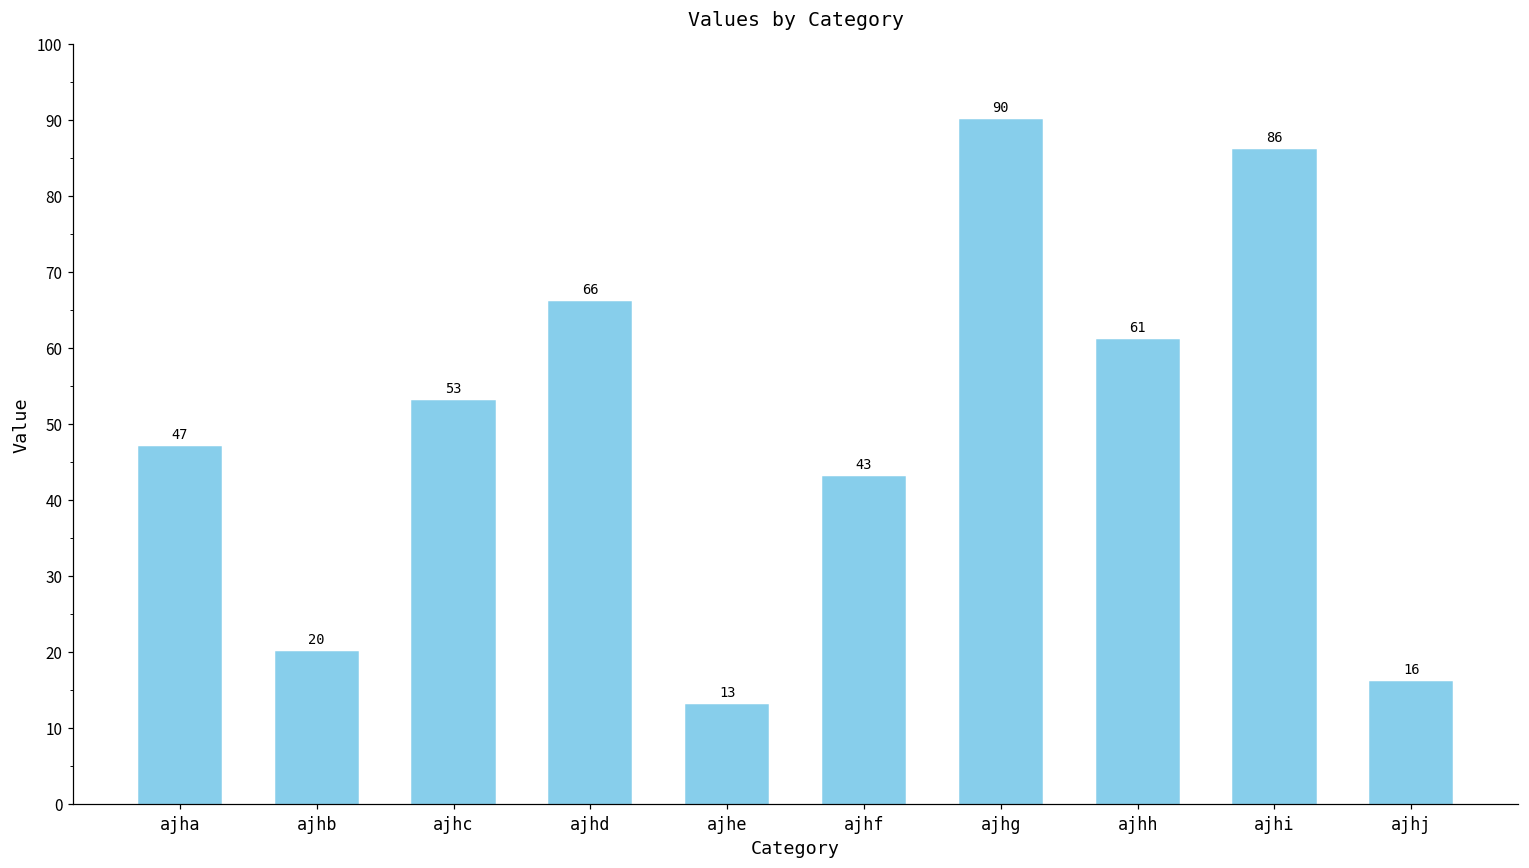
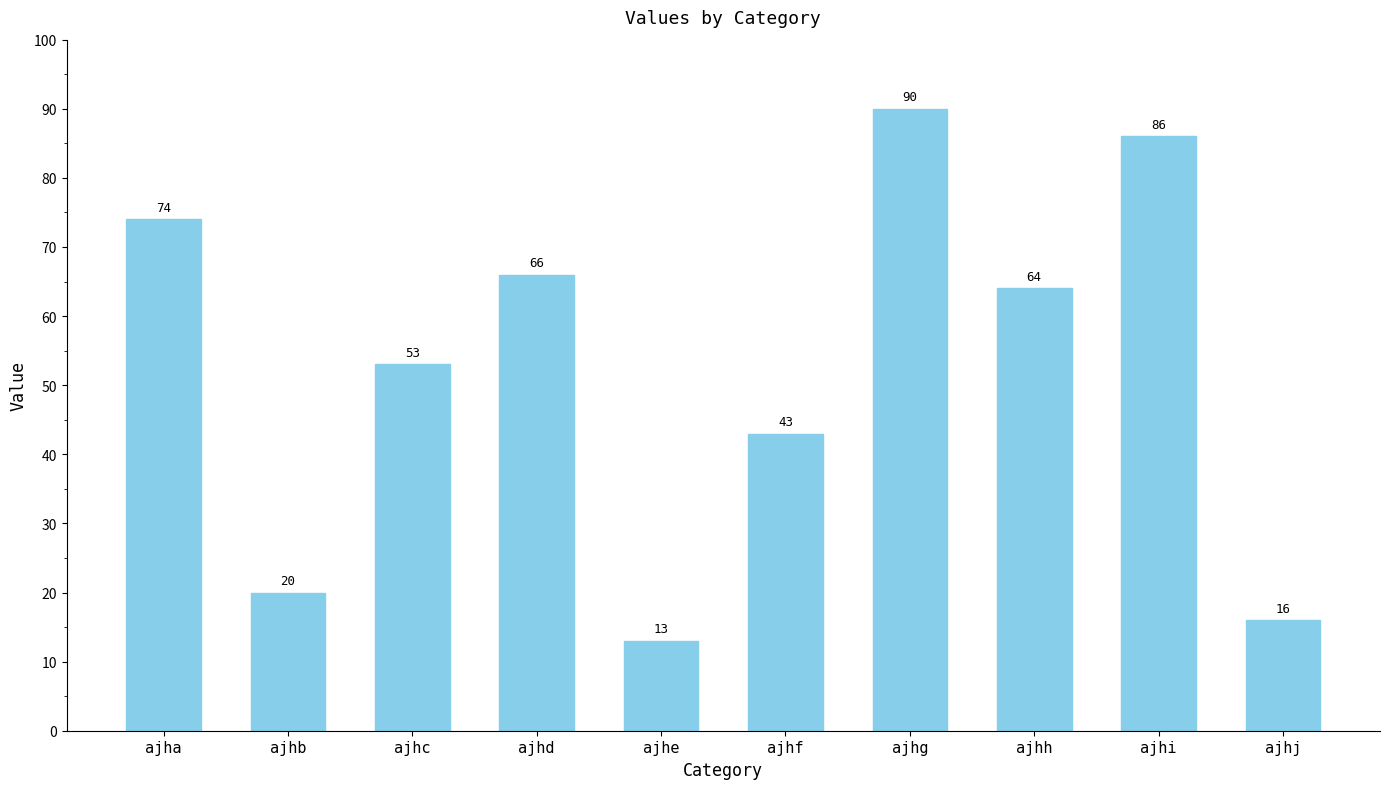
ajha: 47 -> 74
ajhh: 61 -> 64
